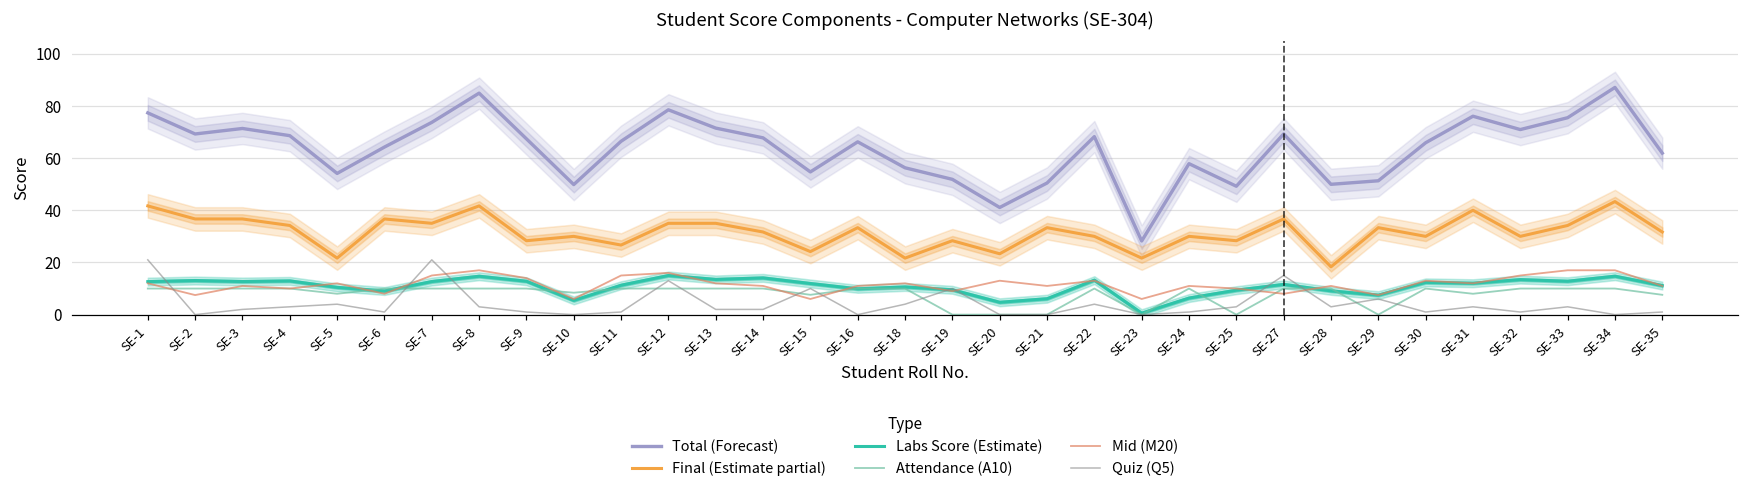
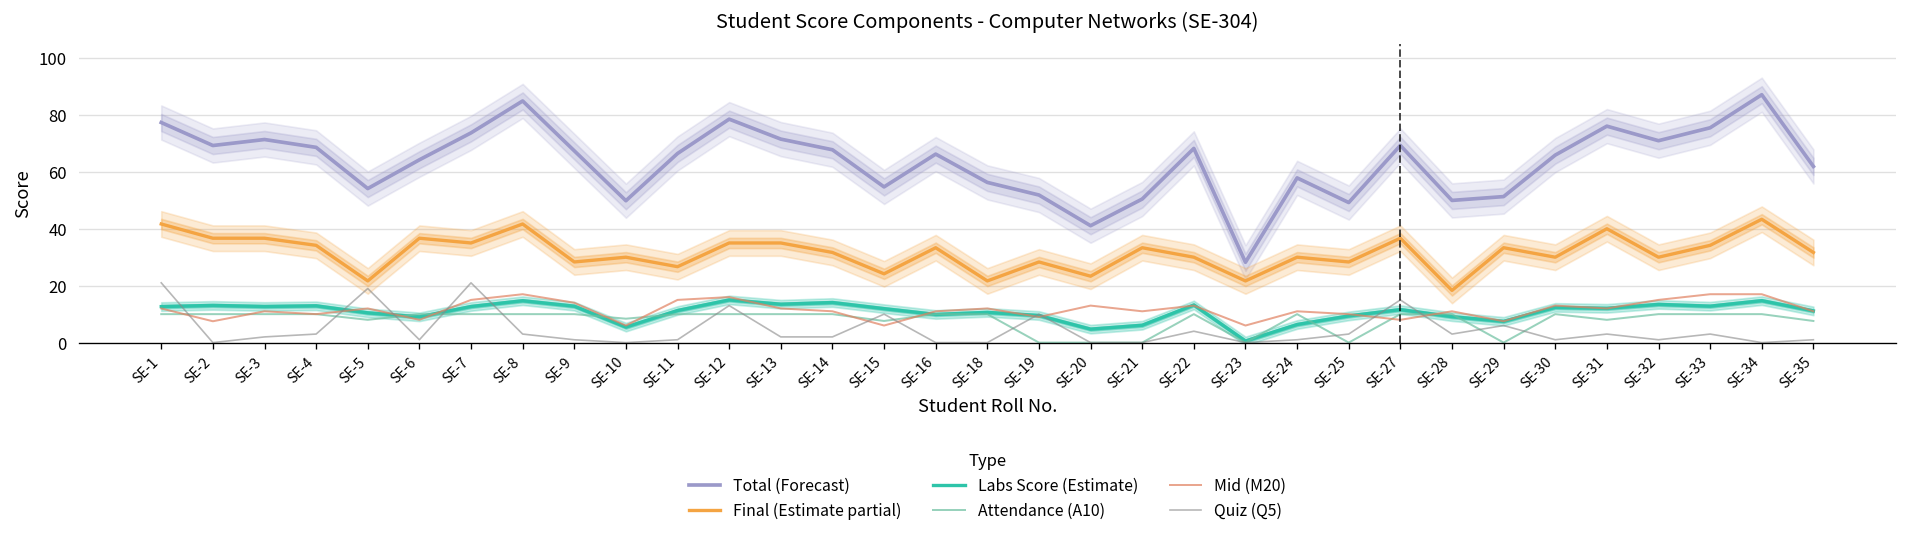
Quiz (Q5), SE-5: 4 -> 19
Quiz (Q5), SE-18: 4 -> 0
